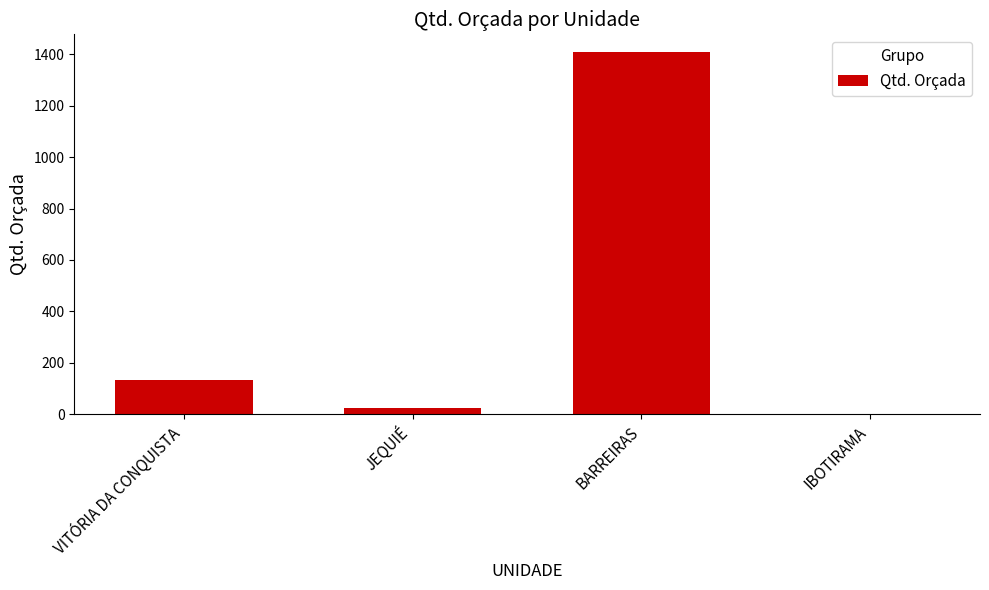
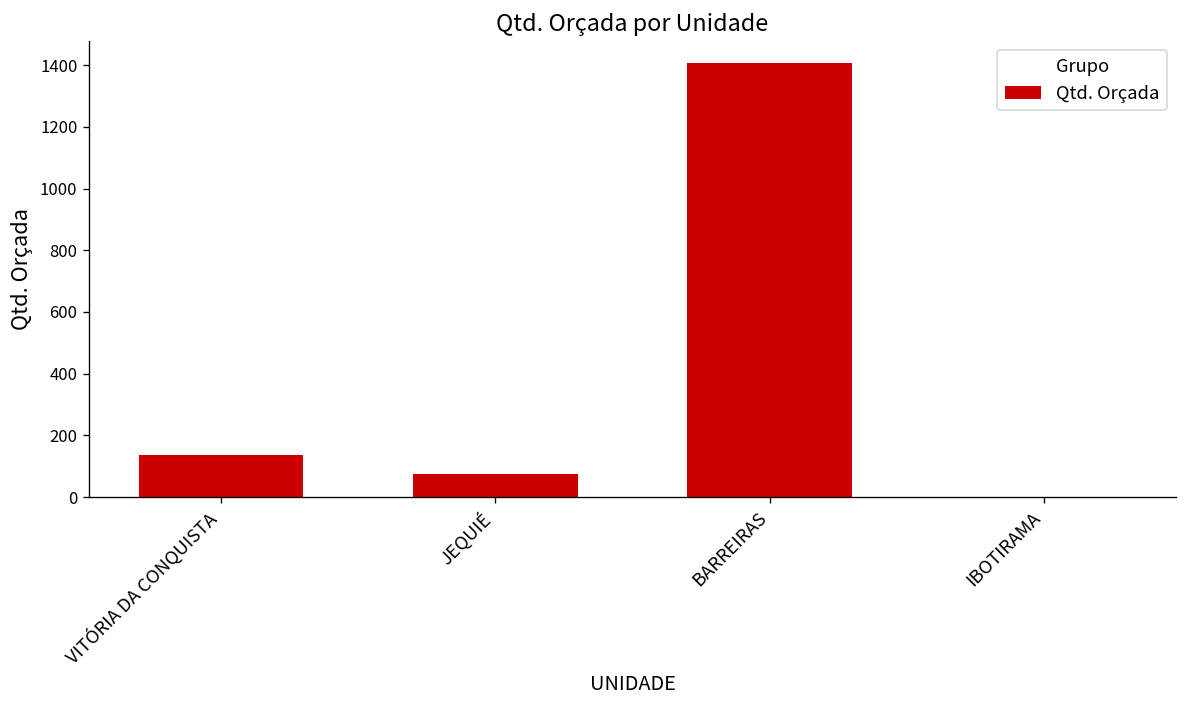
JEQUIÉ: 20 -> 80
